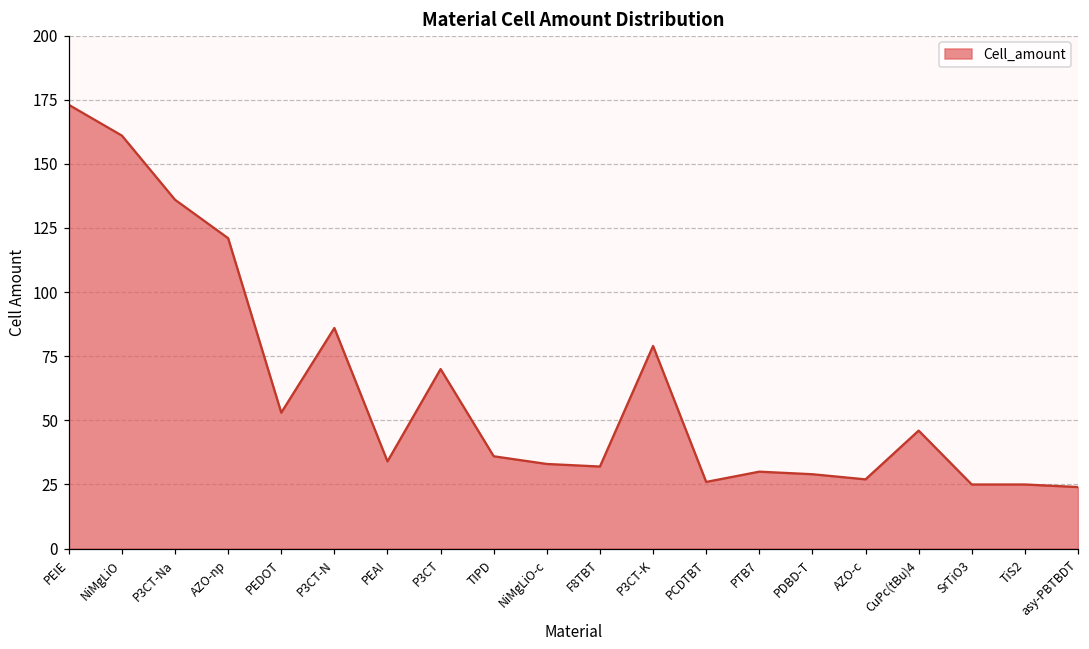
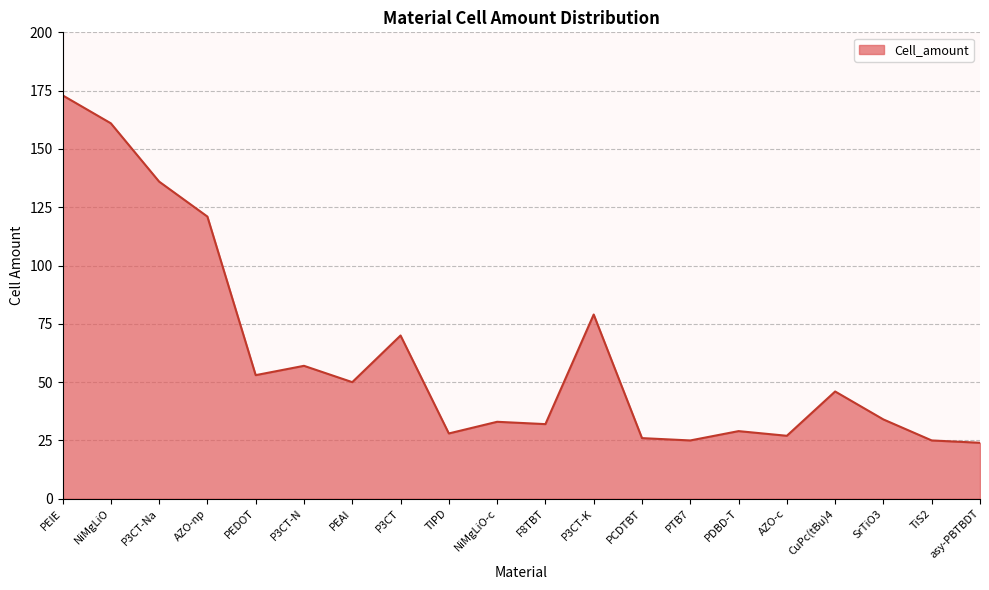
P3CT-N: 86 -> 57
PEAI: 34 -> 50
TIPD: 36 -> 28
PTB7: 30 -> 25
SrTiO3: 25 -> 34
